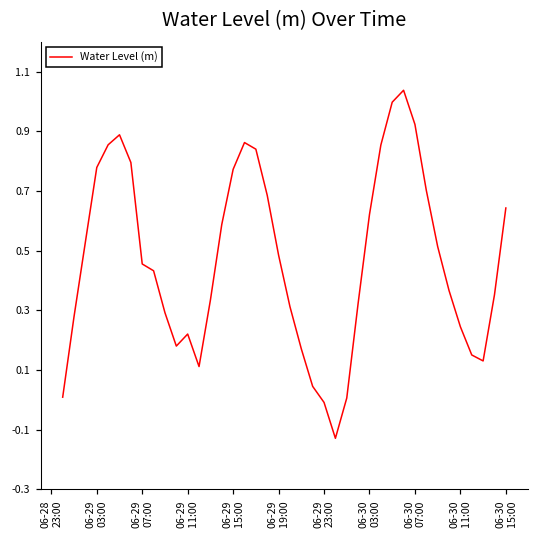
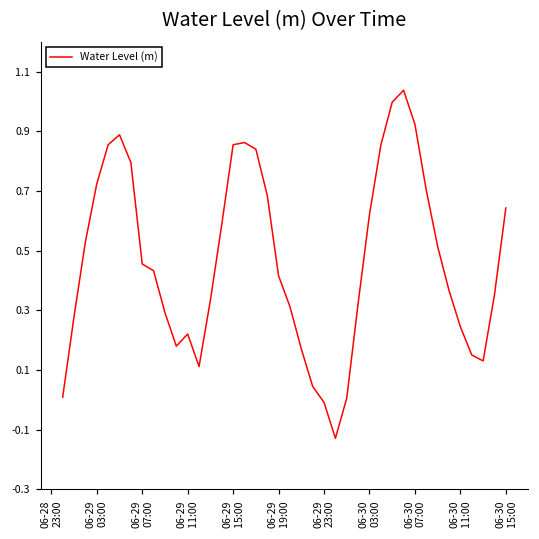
06-29 03:00: 0.78 -> 0.72
06-29 15:00: 0.77 -> 0.86
06-29 19:00: 0.49 -> 0.42
